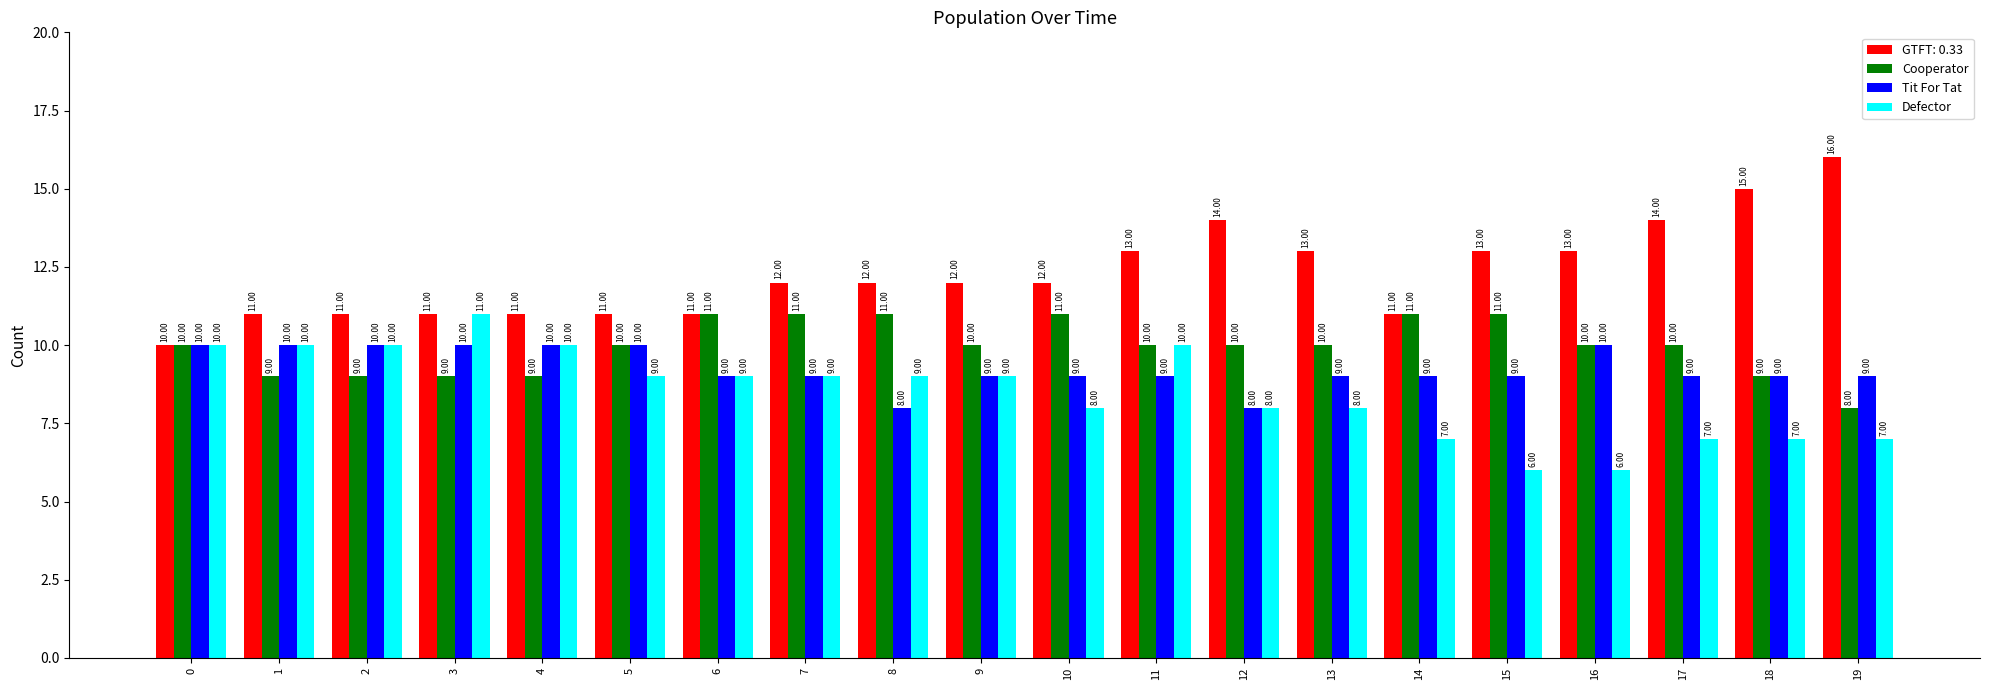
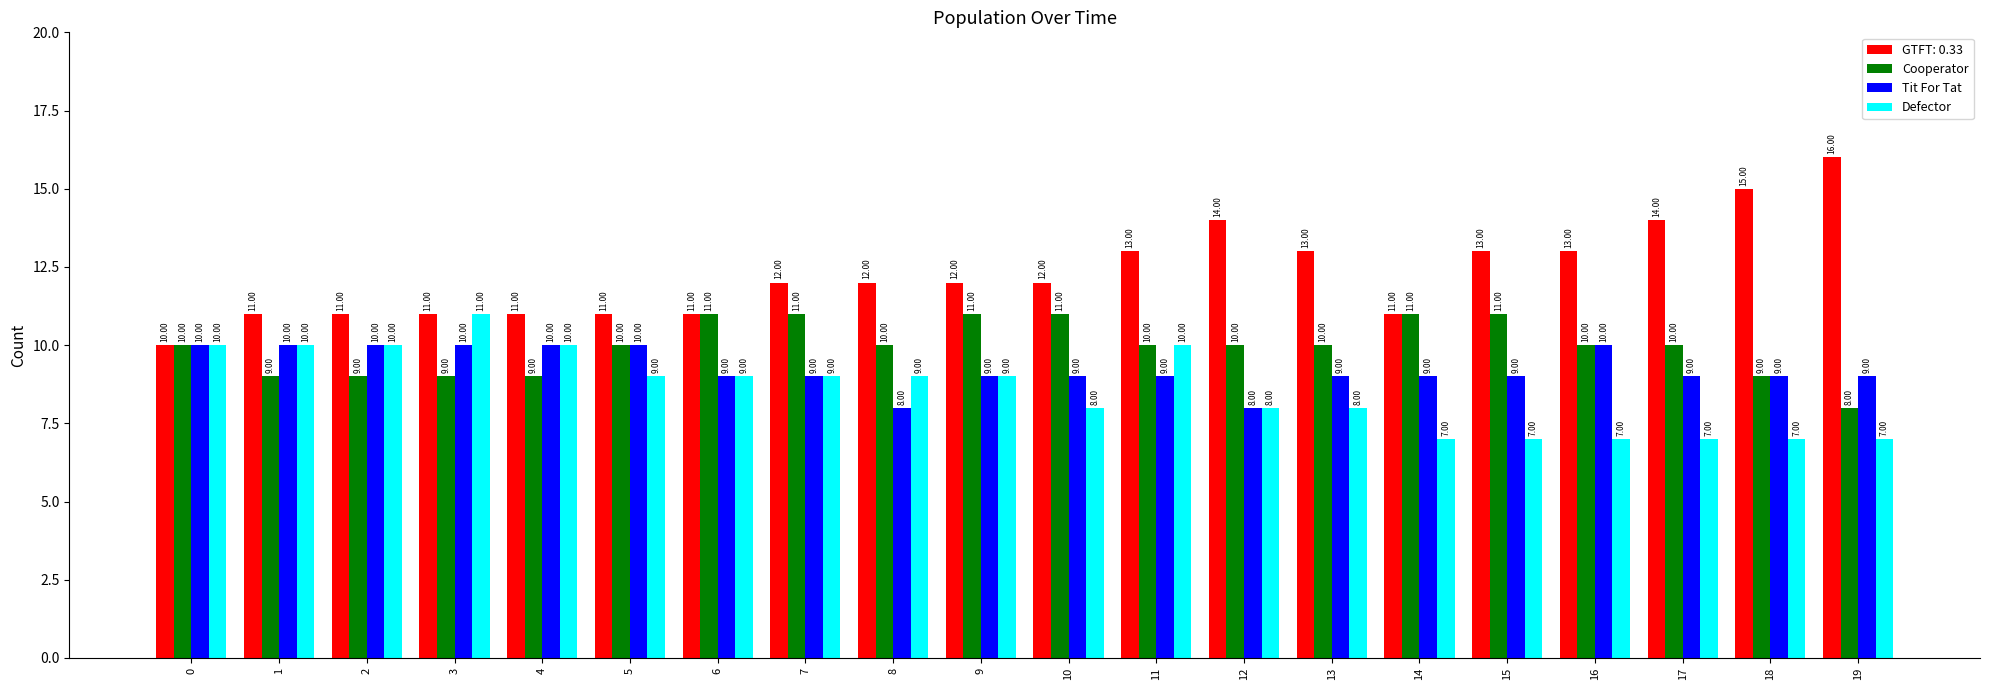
Cooperator, 8: 11.00 -> 10.00
Cooperator, 9: 10.00 -> 11.00
Defector, 15: 6.00 -> 7.00
Defector, 16: 6.00 -> 7.00
